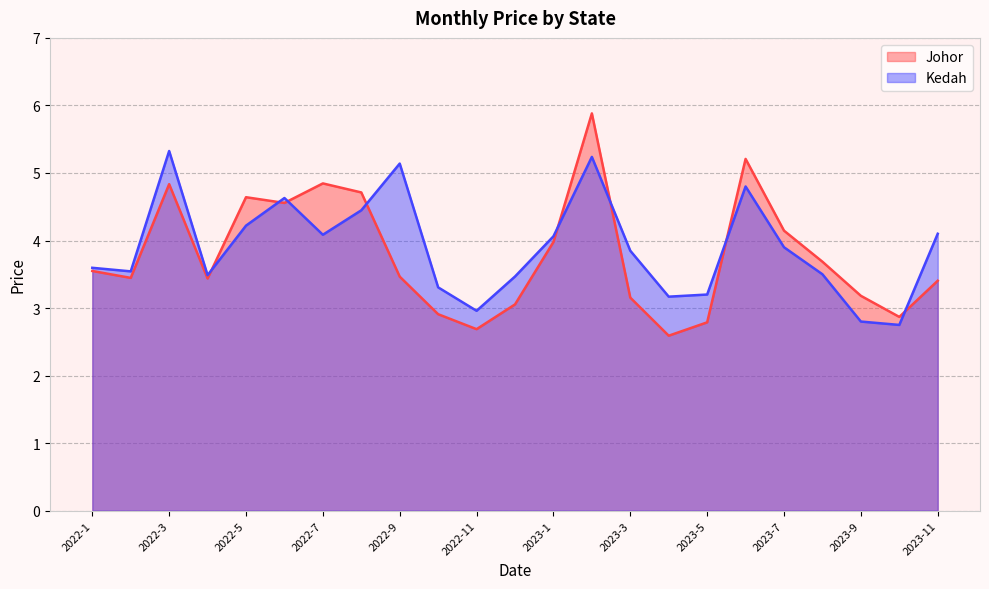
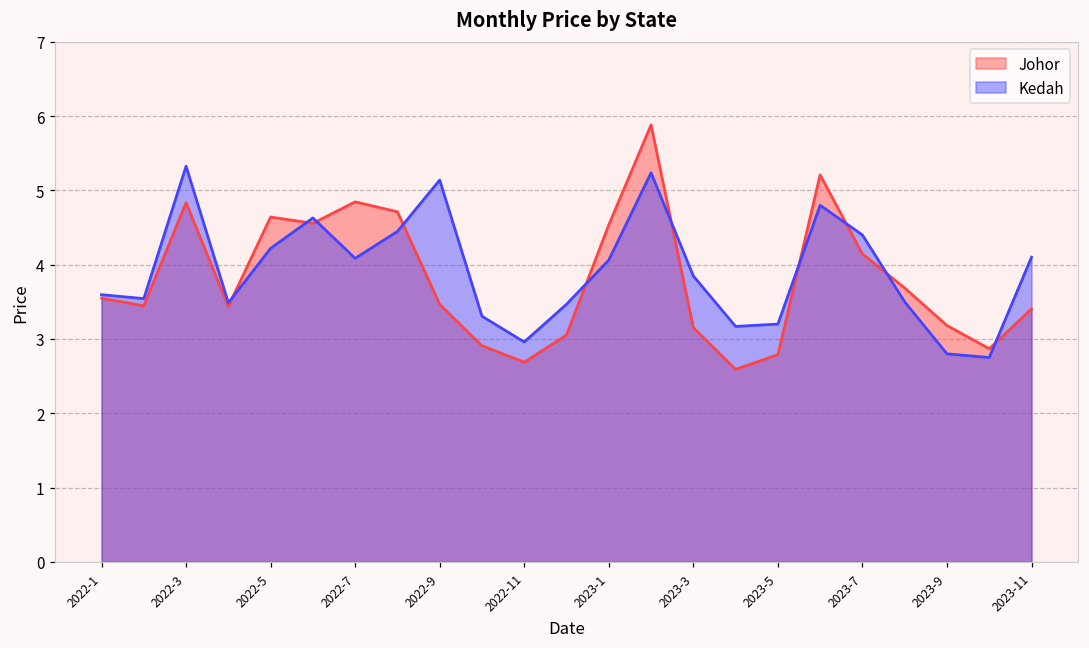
Johor, 2023-1: 4.0 -> 4.5
Kedah, 2023-7: 3.9 -> 4.4
